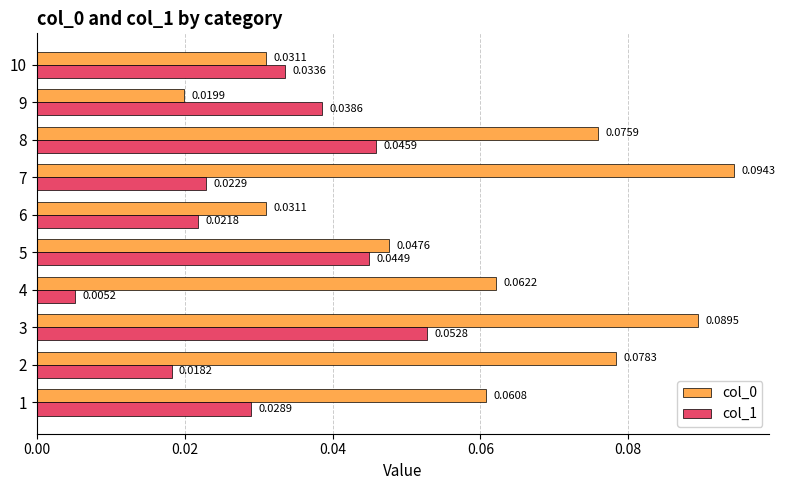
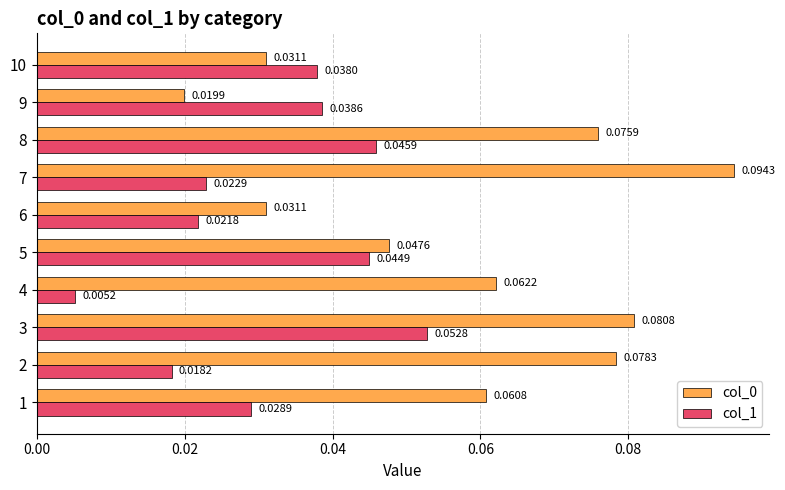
col_1, 10: 0.0336 -> 0.0380
col_0, 3: 0.0895 -> 0.0808
